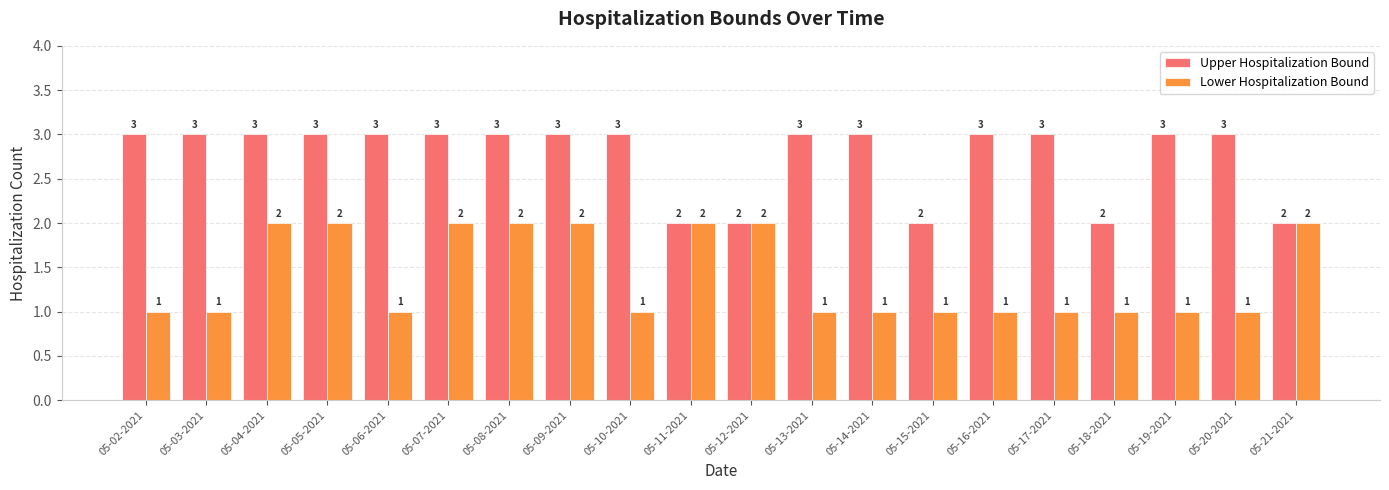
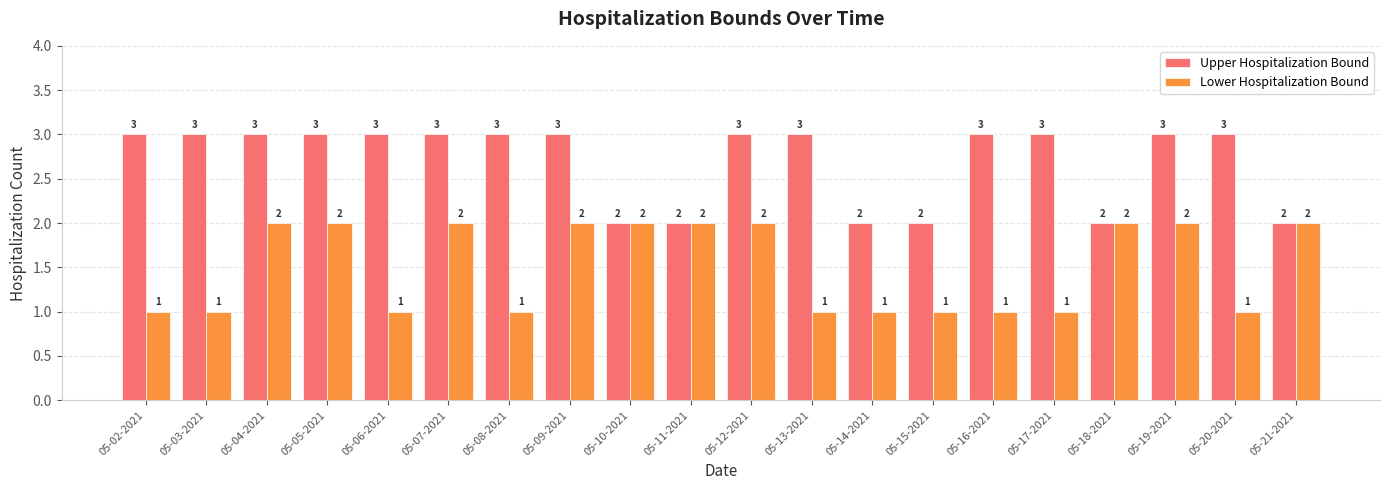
Lower Hospitalization Bound, 05-08-2021: 2 -> 1
Upper Hospitalization Bound, 05-10-2021: 3 -> 2
Lower Hospitalization Bound, 05-10-2021: 1 -> 2
Upper Hospitalization Bound, 05-12-2021: 2 -> 3
Upper Hospitalization Bound, 05-14-2021: 3 -> 2
Lower Hospitalization Bound, 05-18-2021: 1 -> 2
Lower Hospitalization Bound, 05-19-2021: 1 -> 2
